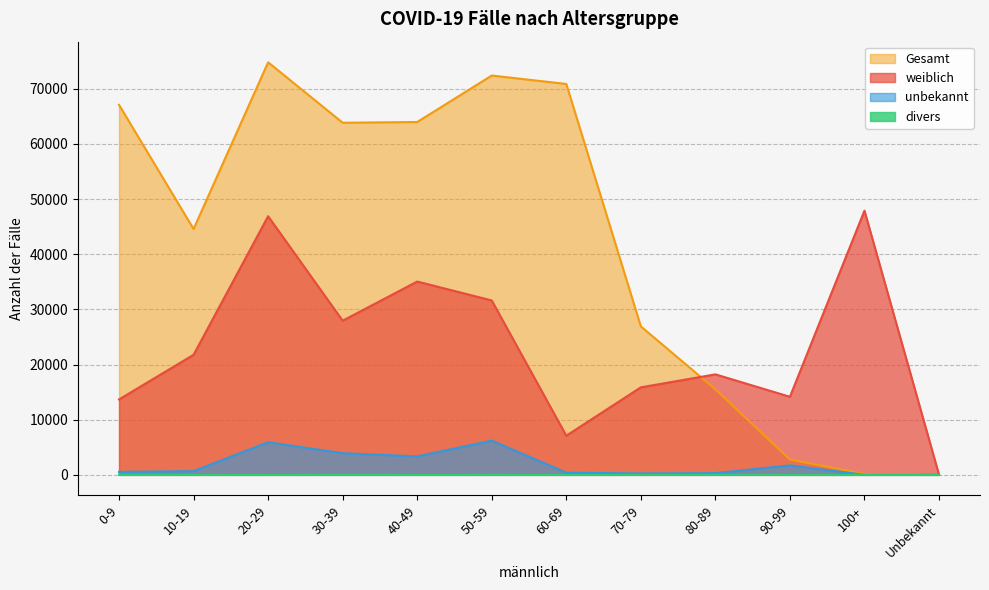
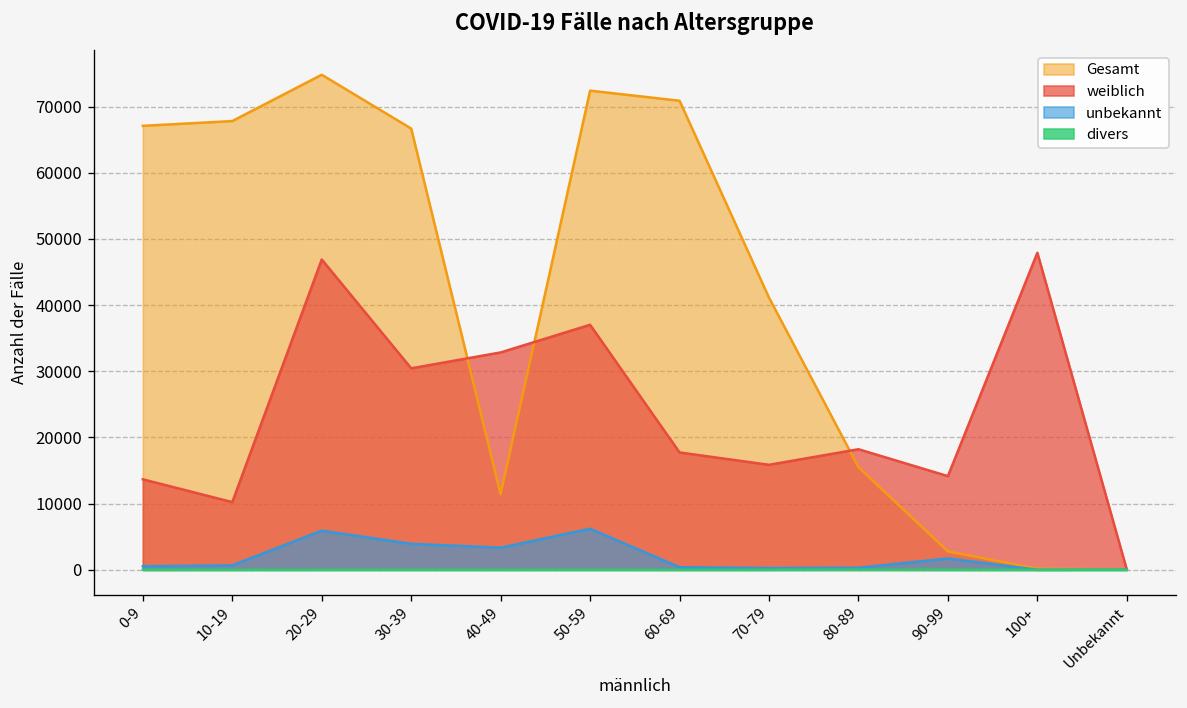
Gesamt, 10-19: 45000 -> 68000
weiblich, 10-19: 22000 -> 10000
Gesamt, 30-39: 64000 -> 67000
weiblich, 30-39: 28000 -> 30000
Gesamt, 40-49: 64000 -> 11000
weiblich, 40-49: 35000 -> 33000
weiblich, 50-59: 32000 -> 37000
weiblich, 60-69: 7000 -> 18000
Gesamt, 70-79: 27000 -> 41000
